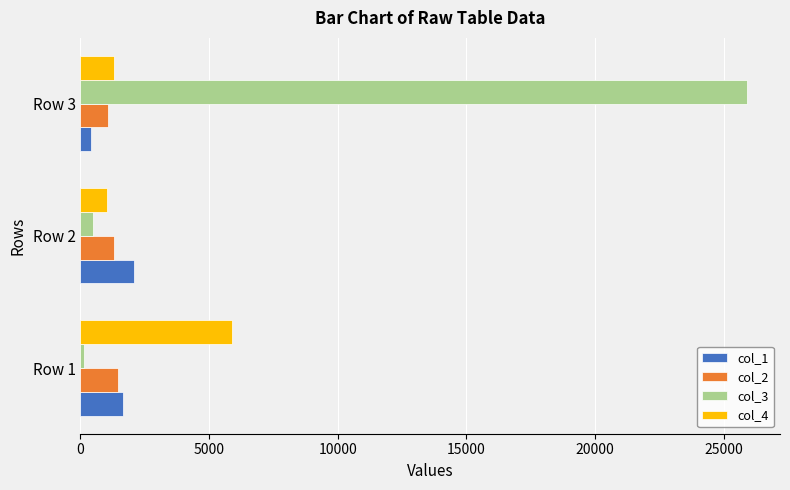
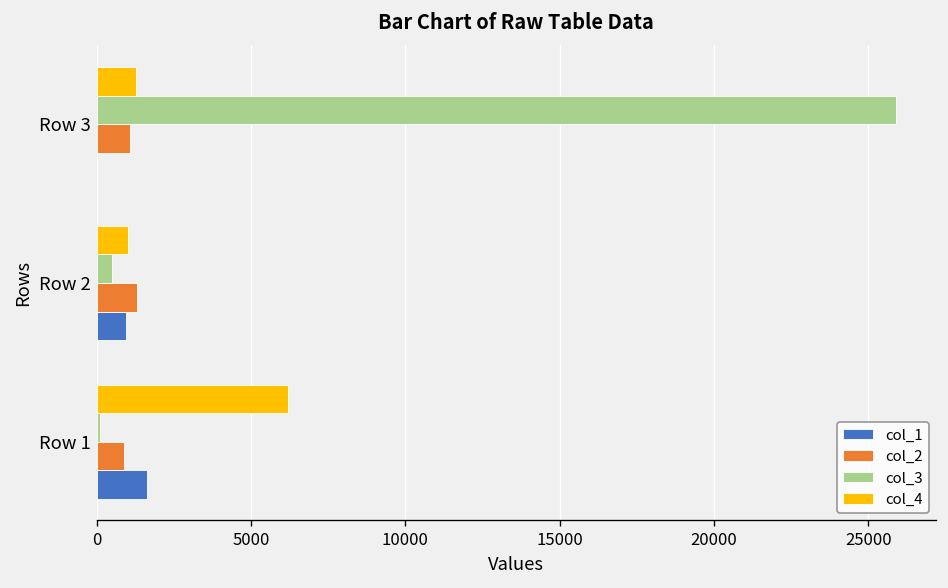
col_1, Row 3: 400 -> 0
col_1, Row 2: 2100 -> 1000
col_4, Row 1: 5900 -> 6200
col_2, Row 1: 1500 -> 900
